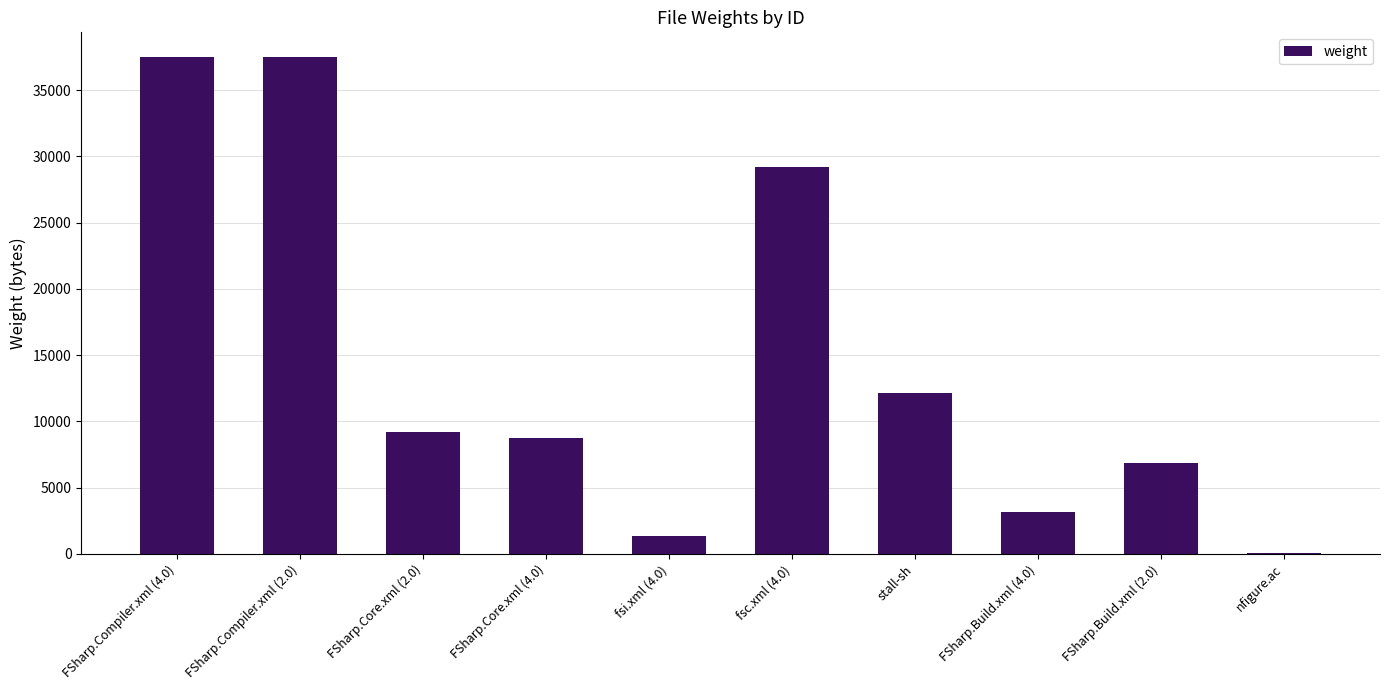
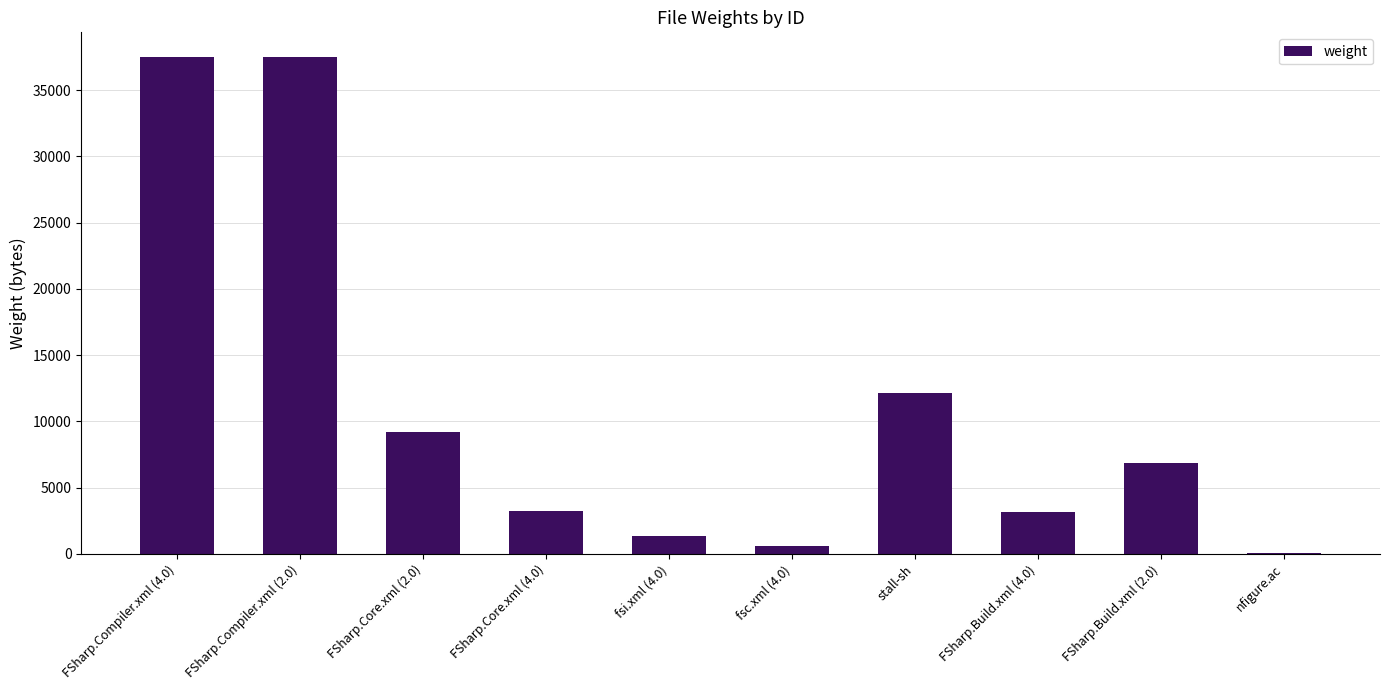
FSharp.Core.xml (4.0): 8700 -> 3200
fsc.xml (4.0): 29200 -> 600
